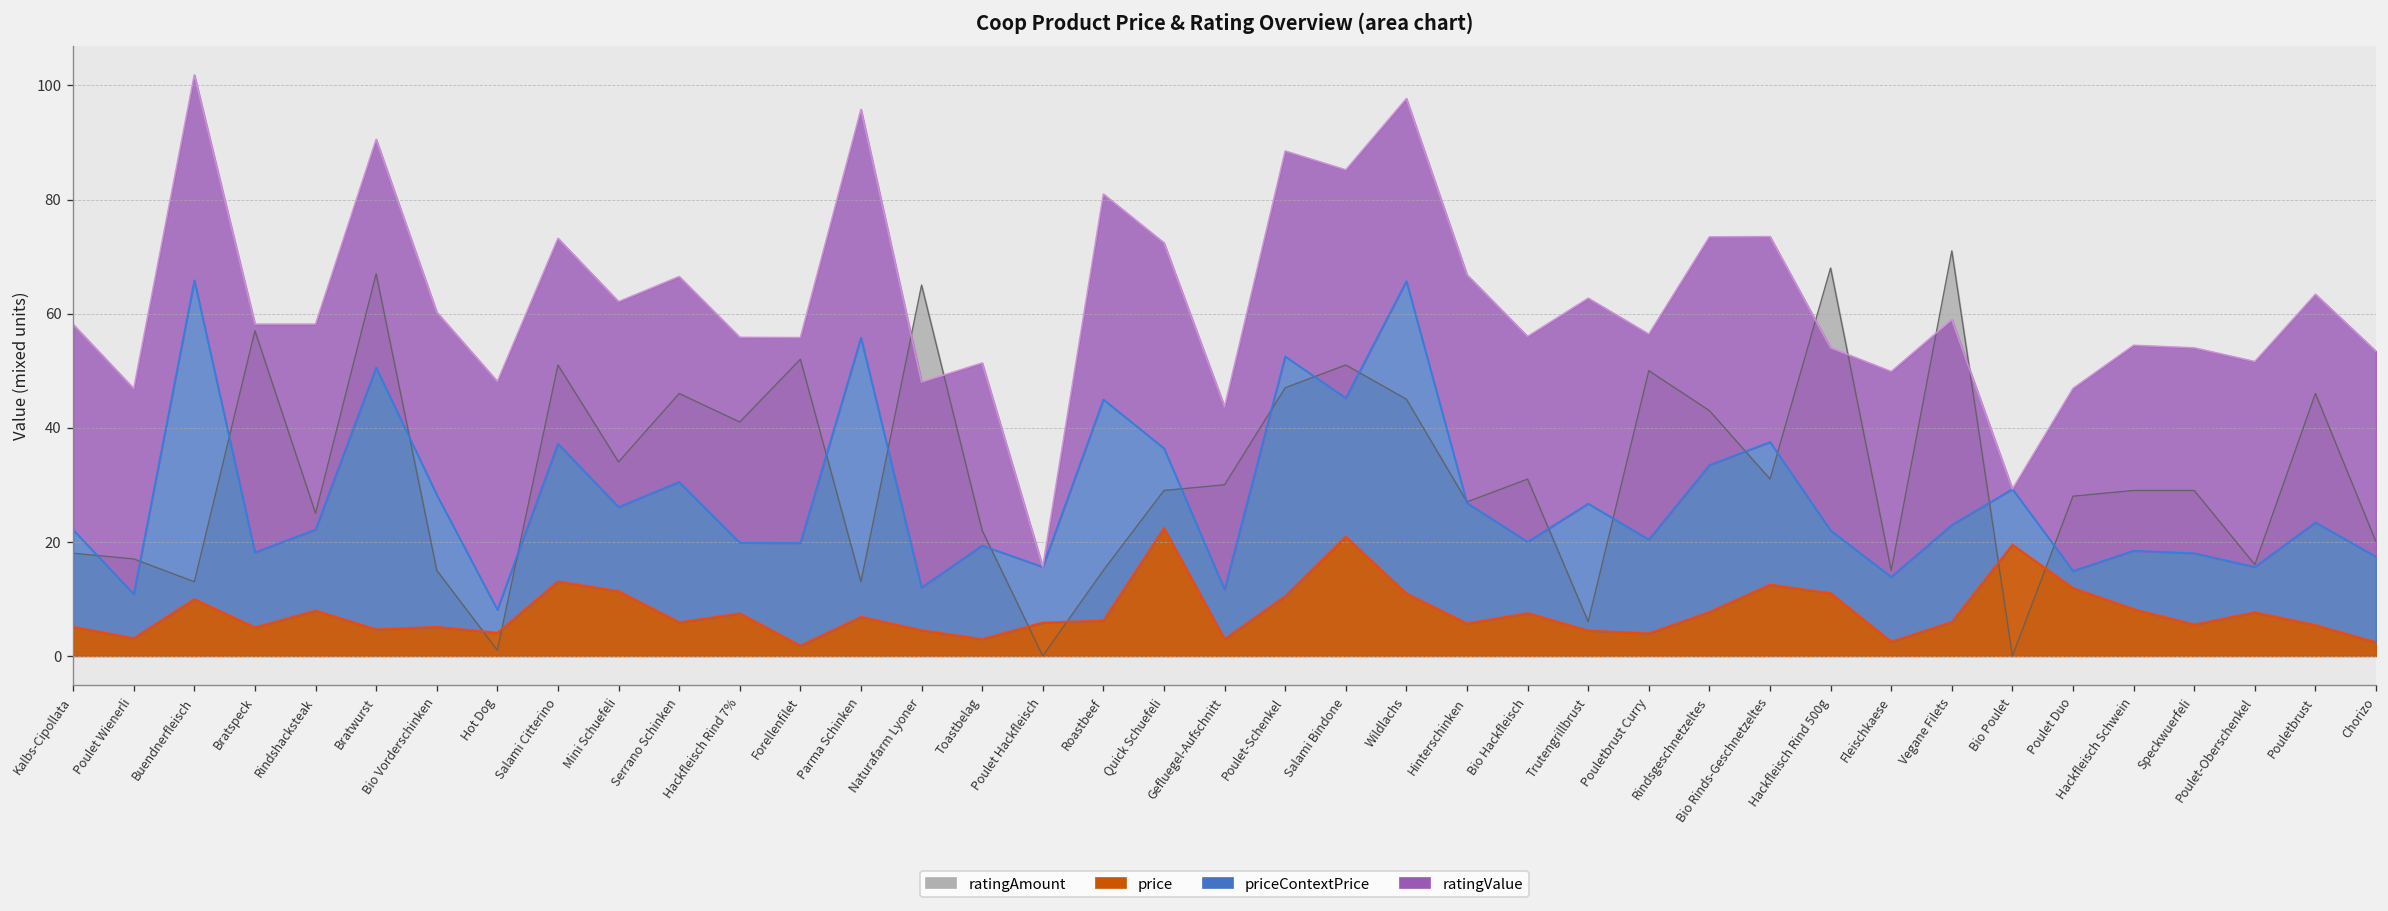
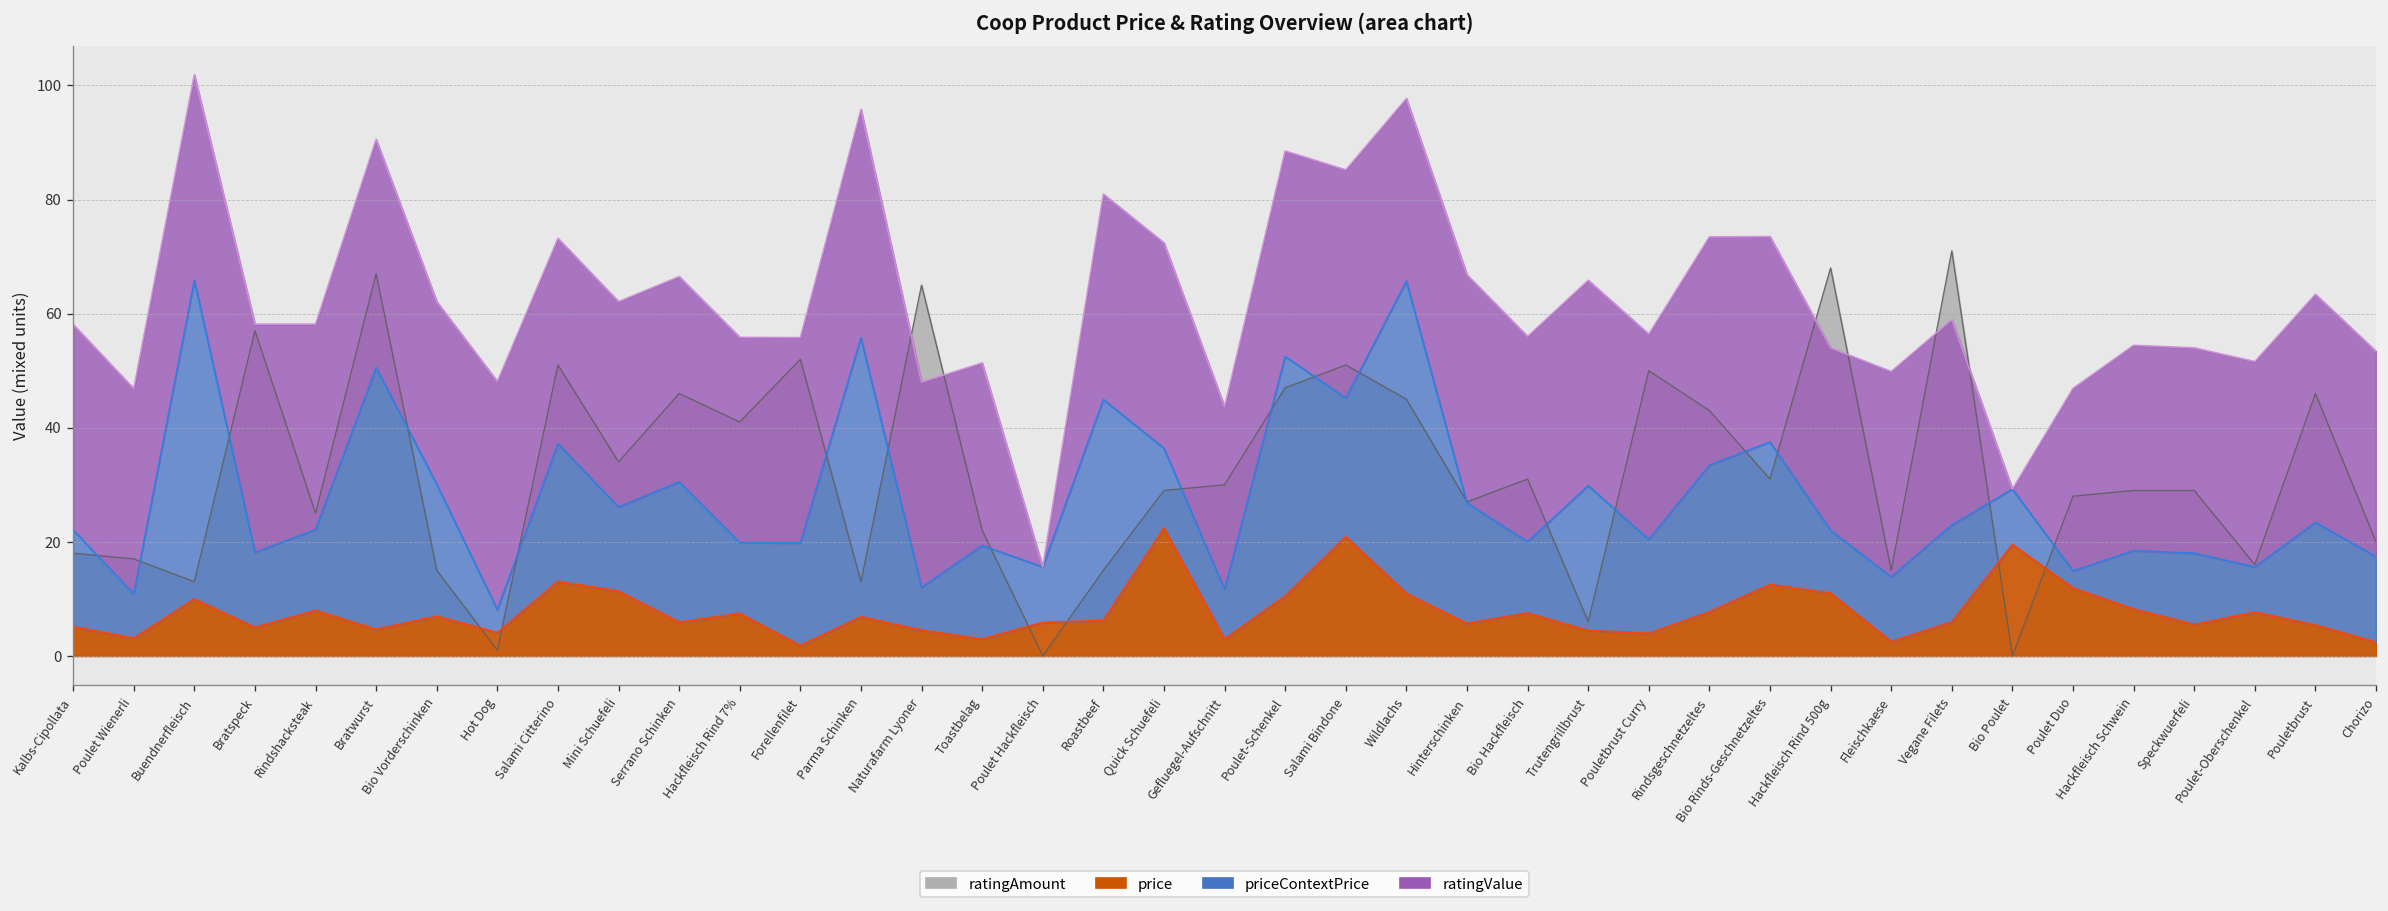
price, Bio Vorderschinken: 5 -> 7
priceContextPrice, Trutengrillbrust: 22 -> 25
